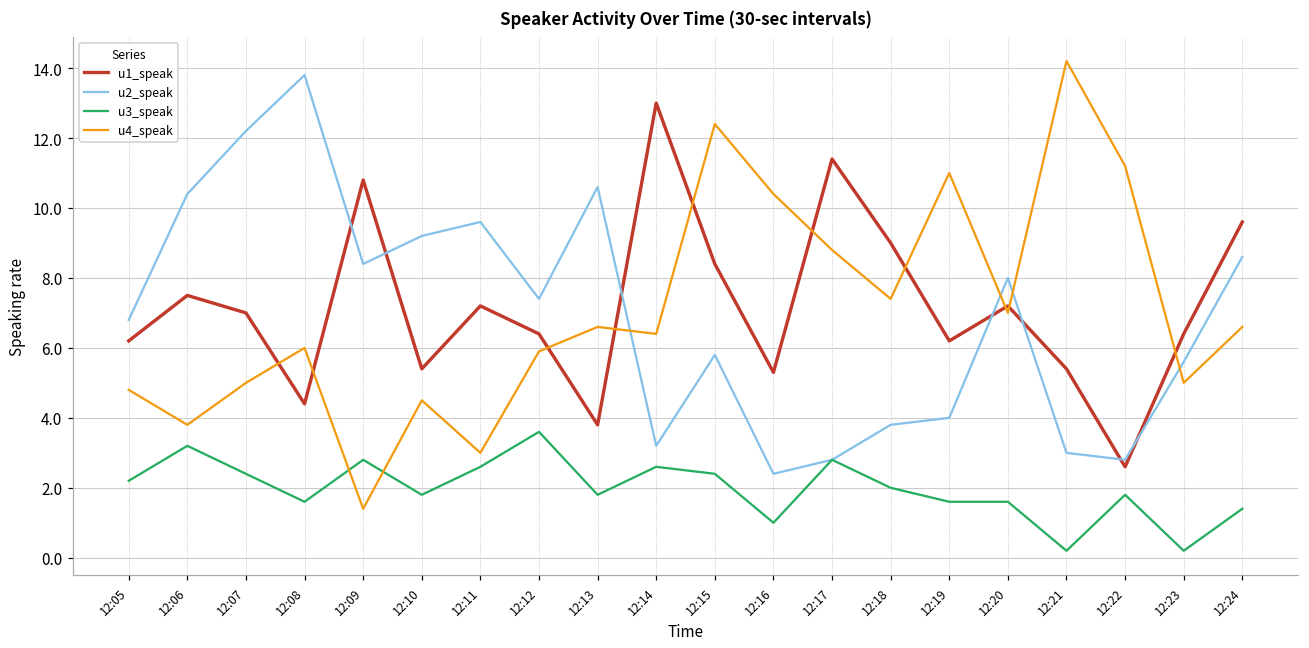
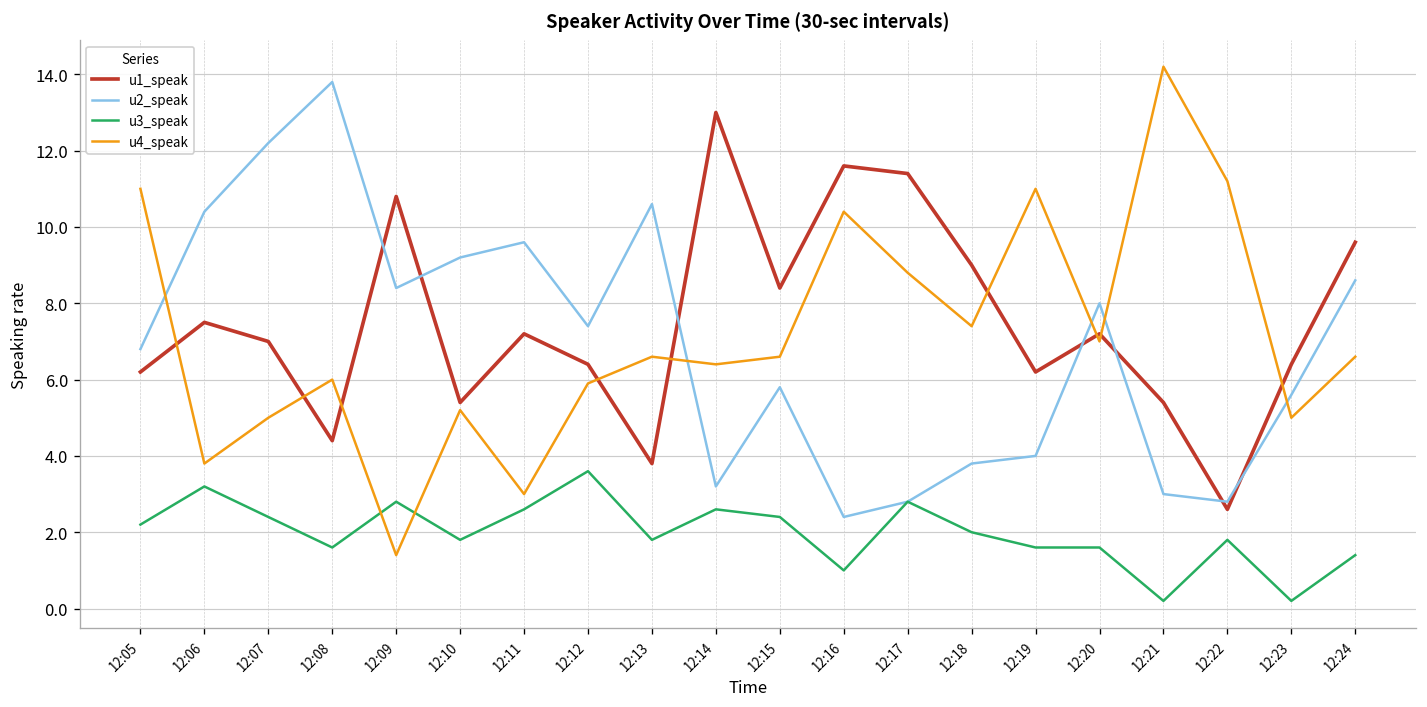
u4_speak, 12:05: 4.8 -> 11.0
u4_speak, 12:10: 4.5 -> 5.2
u4_speak, 12:15: 12.4 -> 6.6
u1_speak, 12:16: 5.3 -> 11.6
